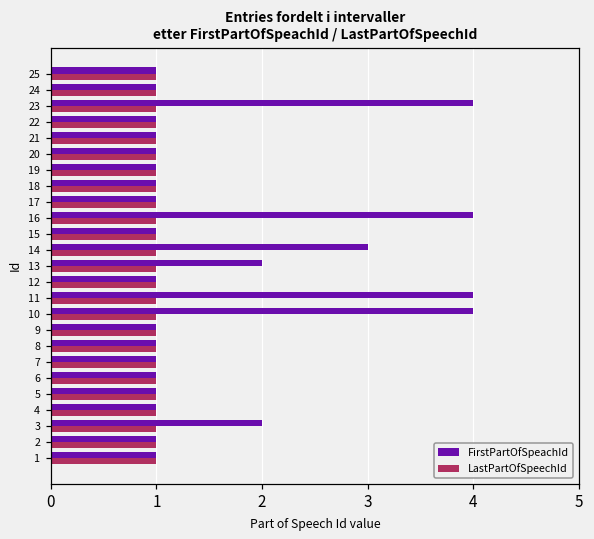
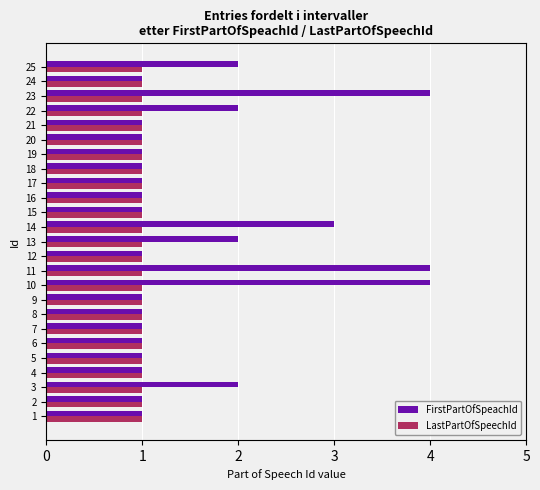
FirstPartOfSpeachId, 25: 1 -> 2
FirstPartOfSpeachId, 22: 1 -> 2
FirstPartOfSpeachId, 16: 4 -> 1
